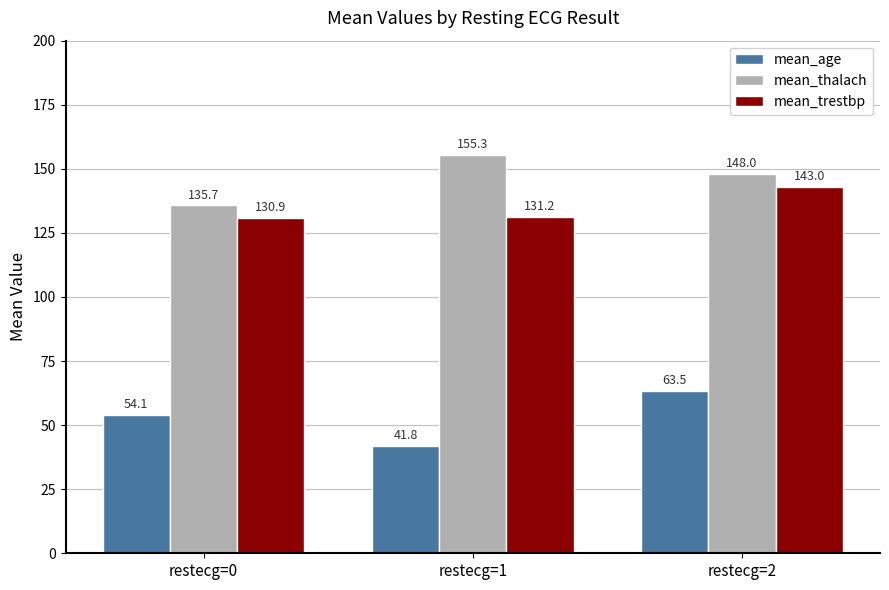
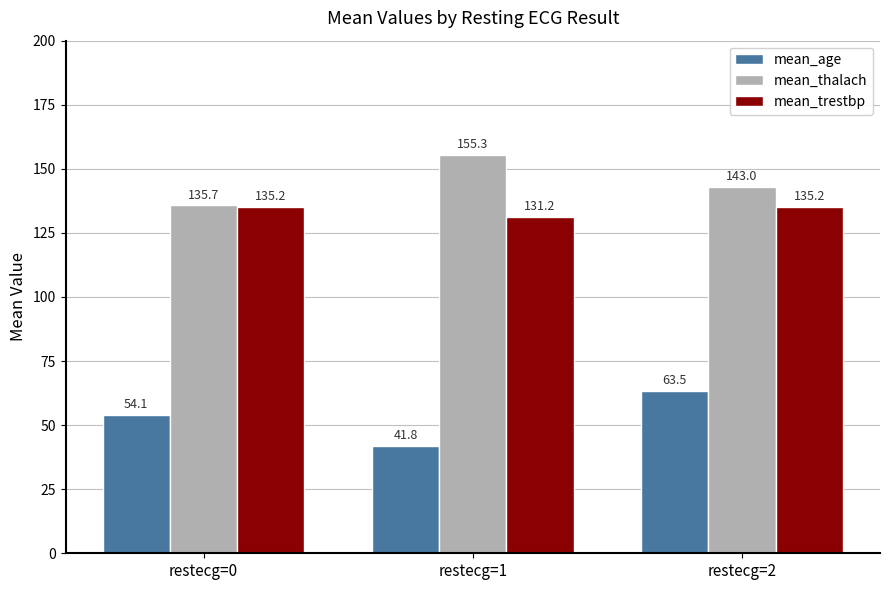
mean_trestbp, restecg=0: 130.9 -> 135.2
mean_thalach, restecg=2: 148.0 -> 143.0
mean_trestbp, restecg=2: 143.0 -> 135.2
